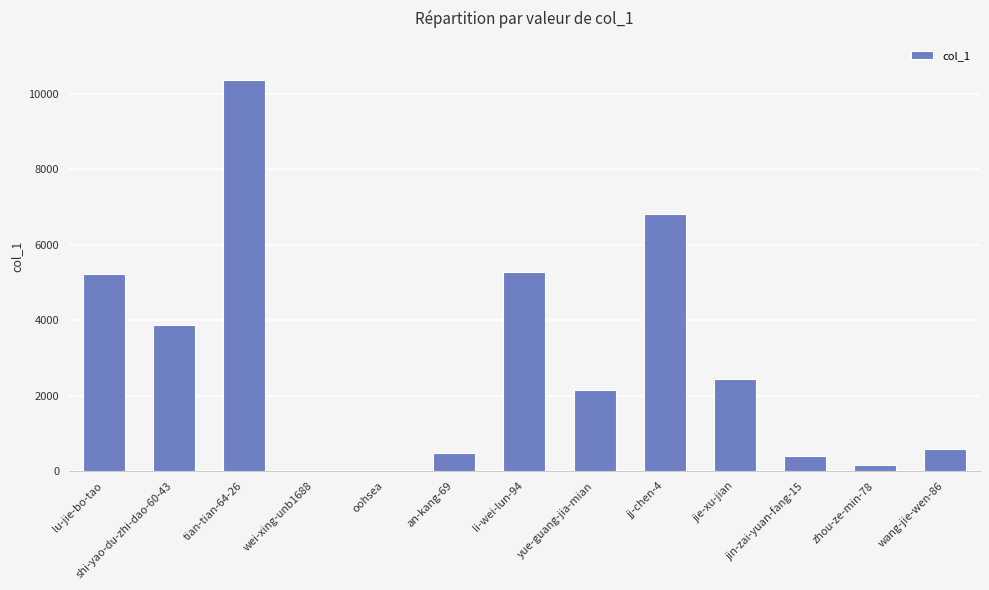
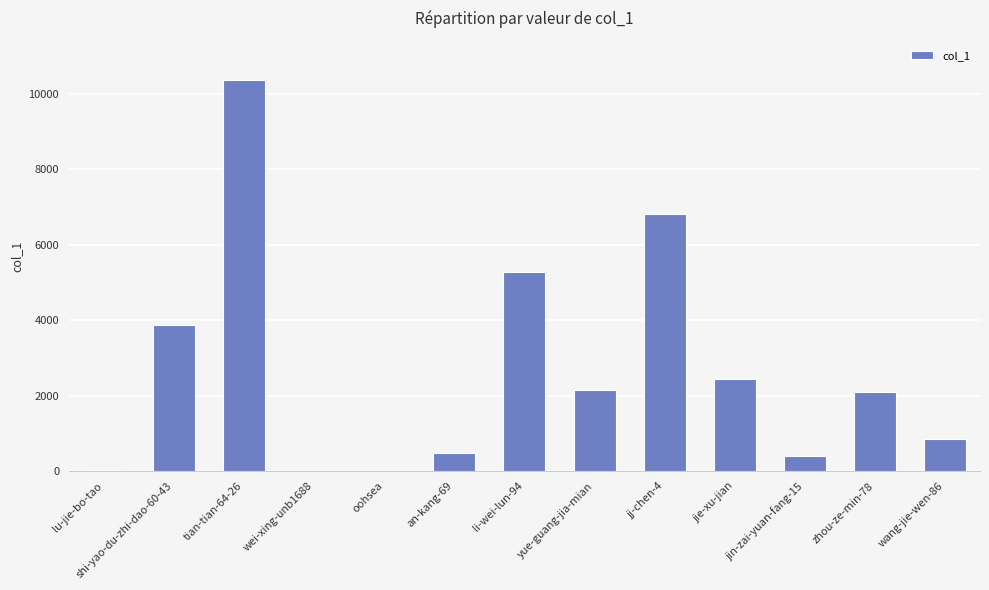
lu-jie-bo-tao: 5200 -> 0
zhou-ze-min-78: 200 -> 2100
wang-jie-wen-86: 600 -> 800
